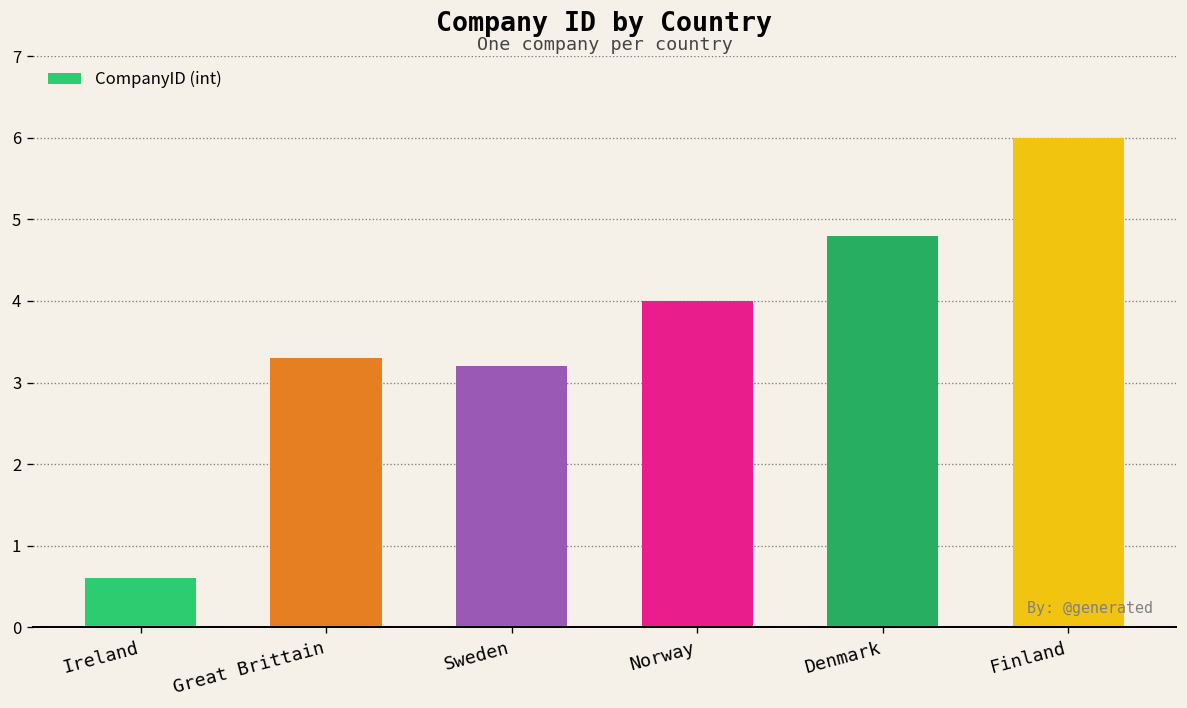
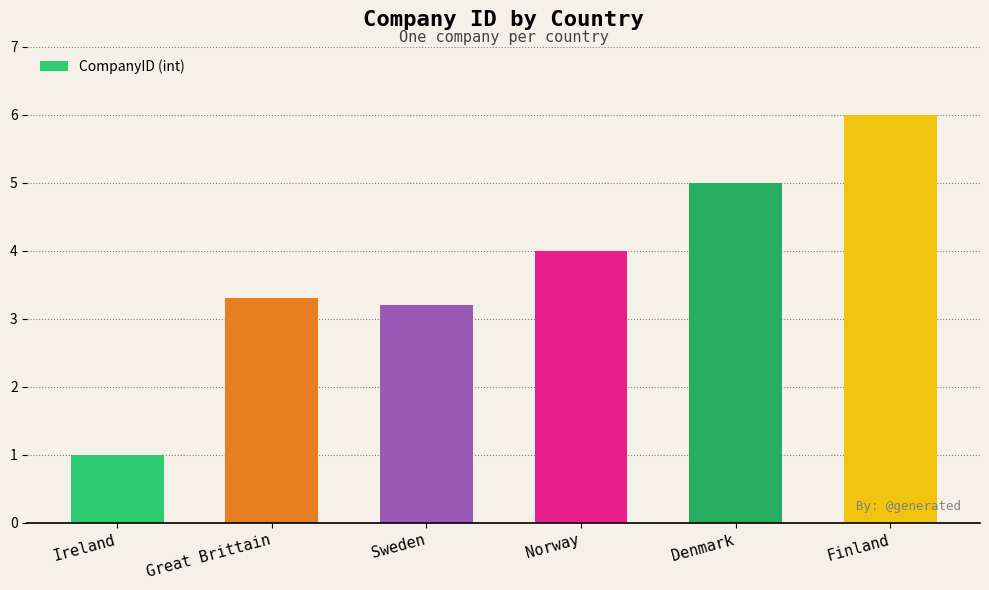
Ireland: 0.6 -> 1.0
Denmark: 4.8 -> 5.0
